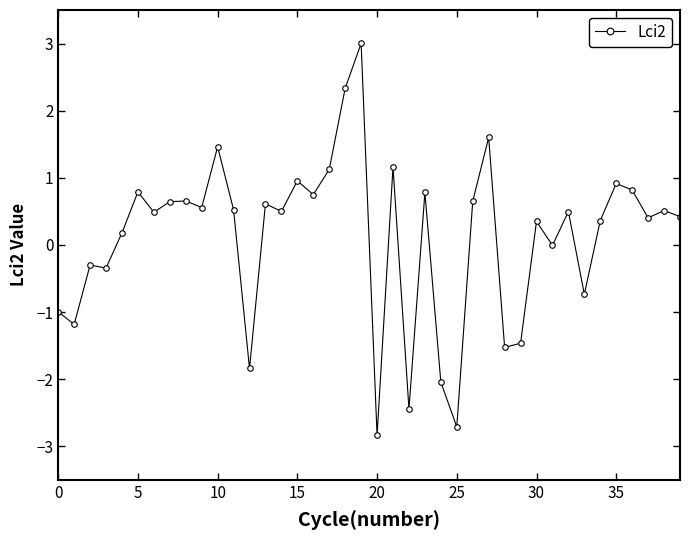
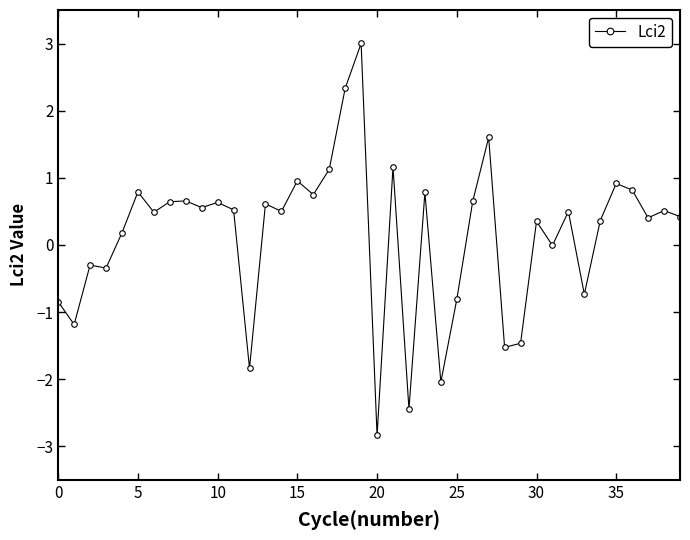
0: -1.0 -> -0.8
10: 1.5 -> 0.6
25: -2.7 -> -0.8
